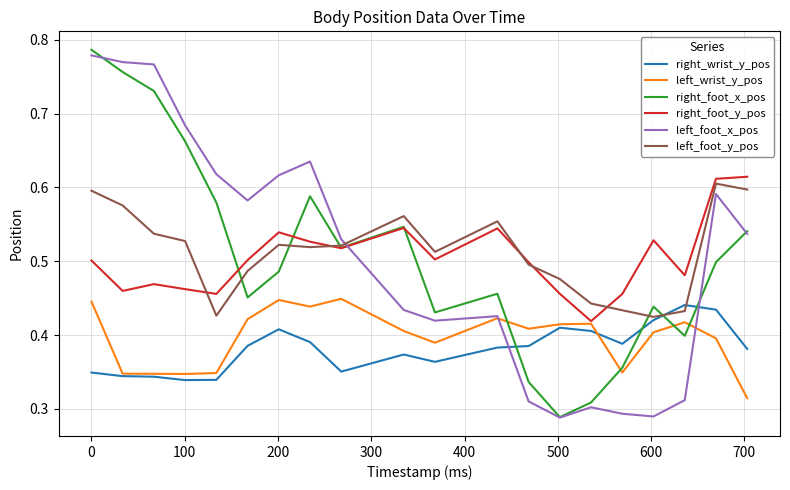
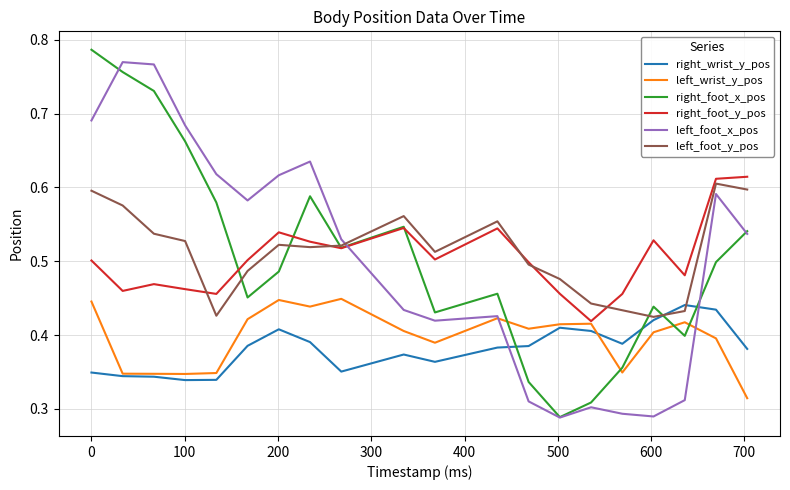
left_foot_x_pos, 0: 0.78 -> 0.69
